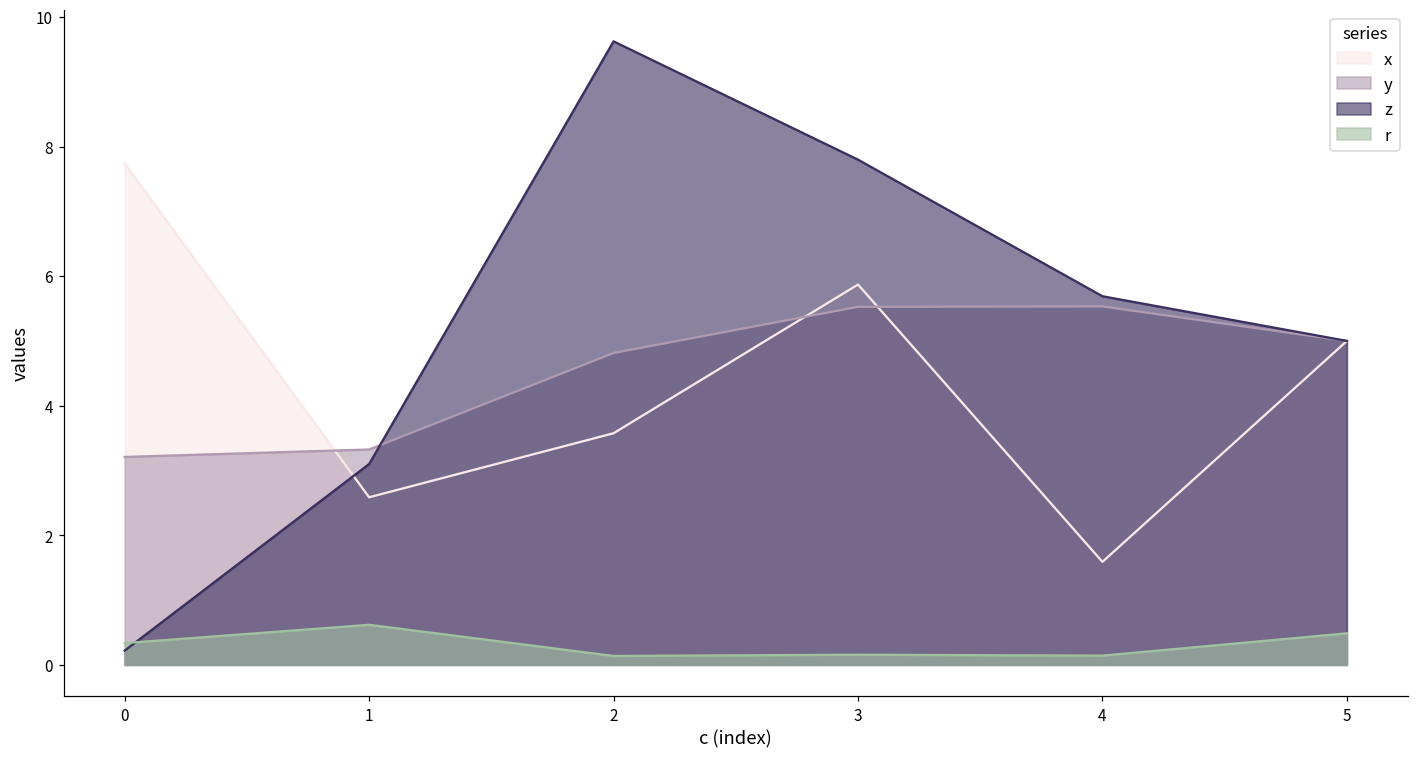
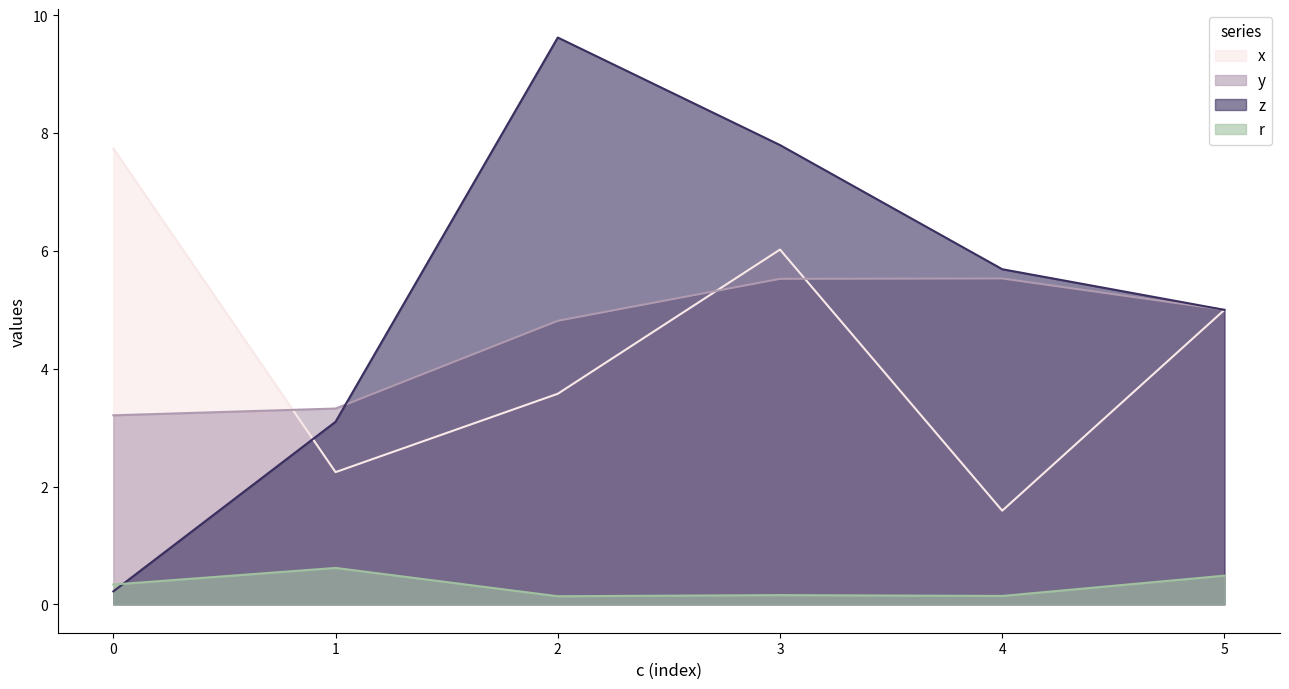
x, 1: 2.6 -> 2.2
x, 3: 5.9 -> 6.0
